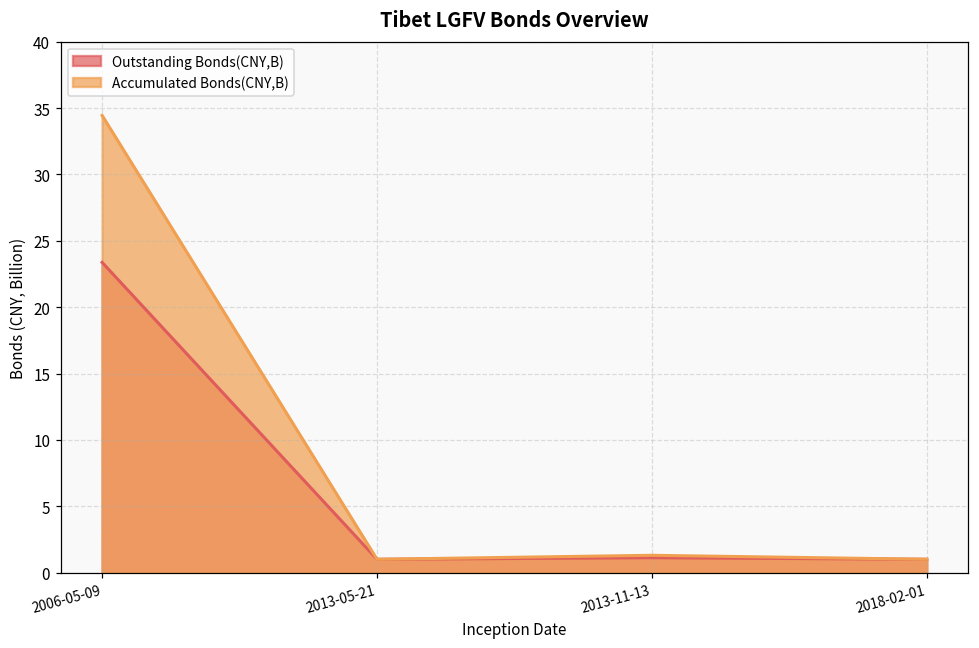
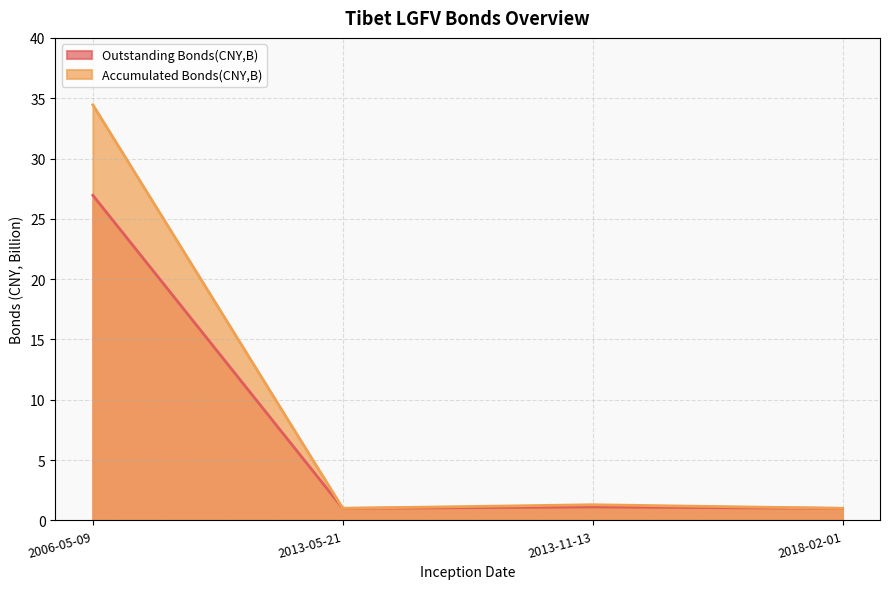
Outstanding Bonds(CNY,B), 2006-05-09: 23.4 -> 27.0
